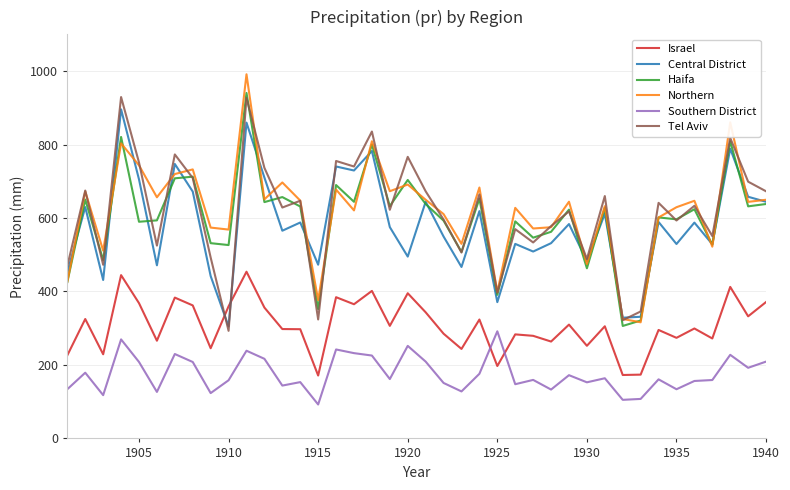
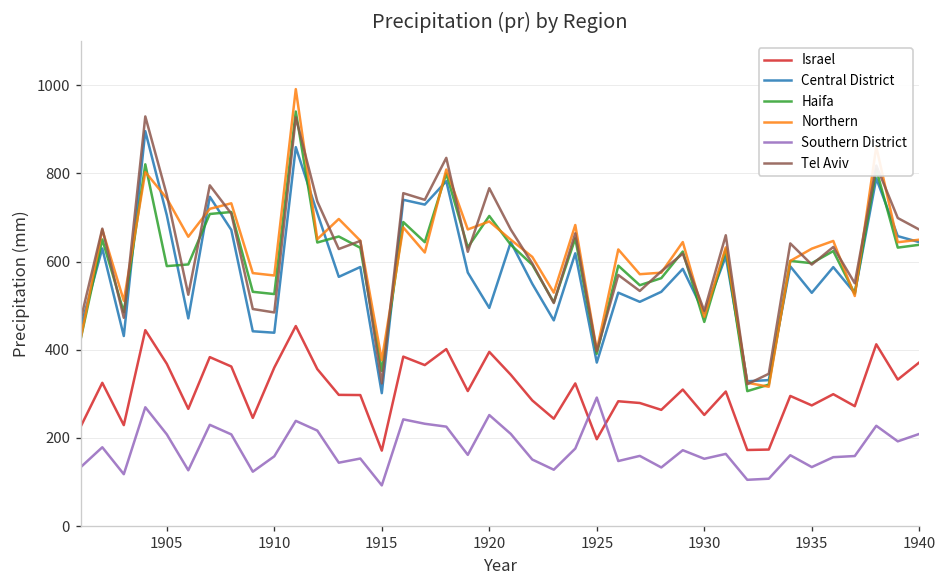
Central District, 1910: 300 -> 440
Tel Aviv, 1910: 290 -> 480
Central District, 1915: 470 -> 300
